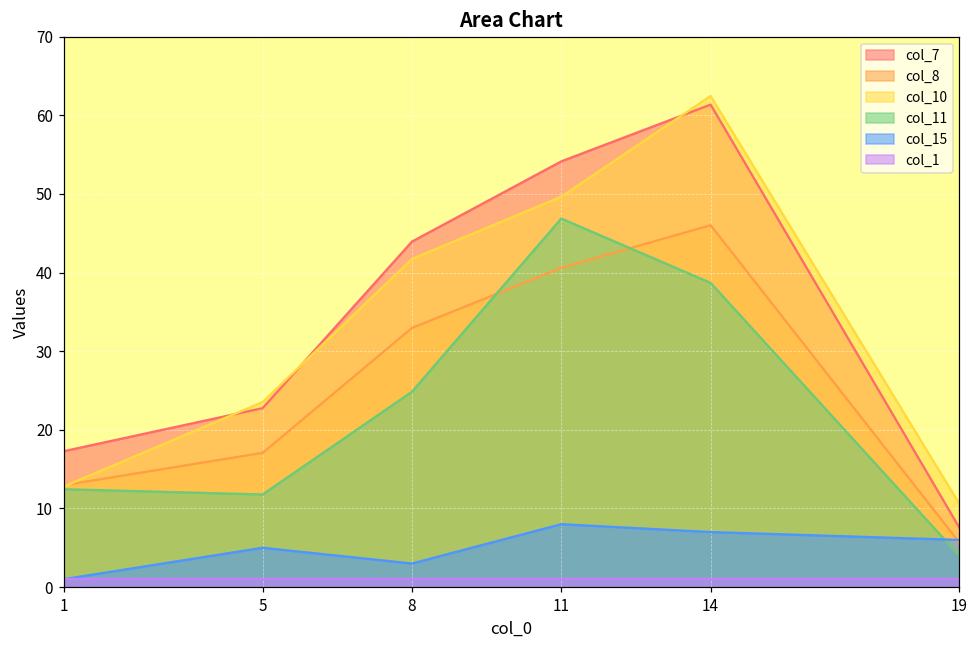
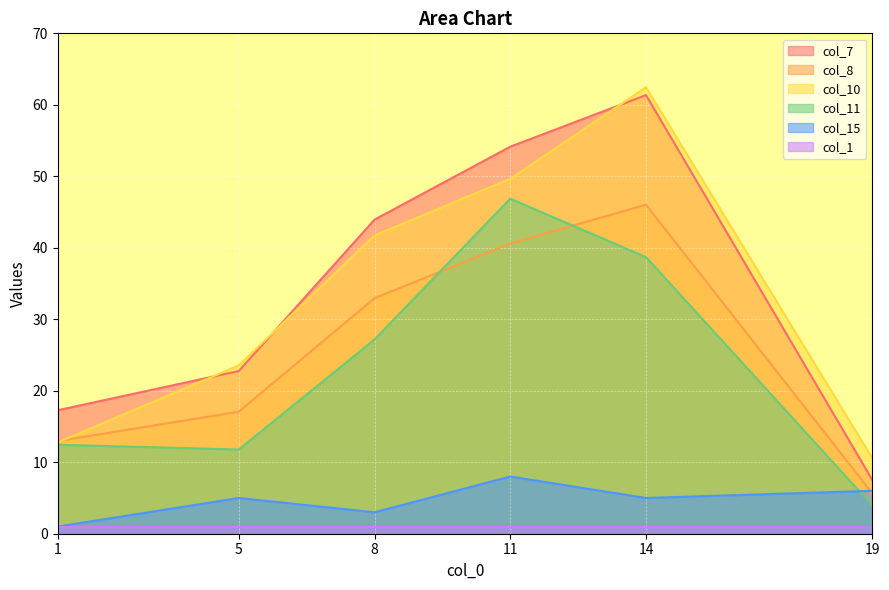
col_11, 8: 25 -> 27
col_15, 14: 7 -> 5
